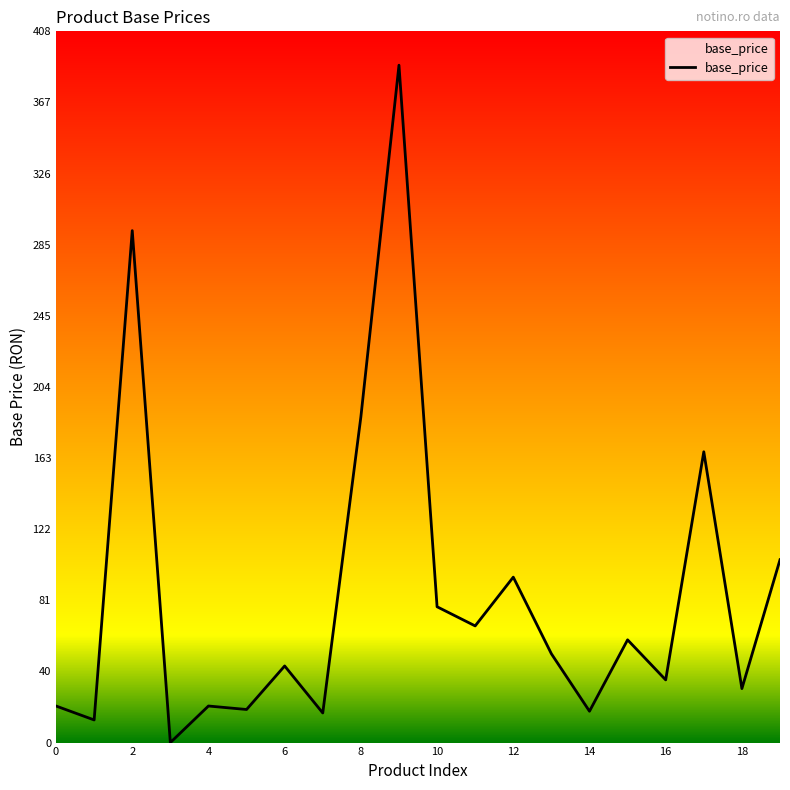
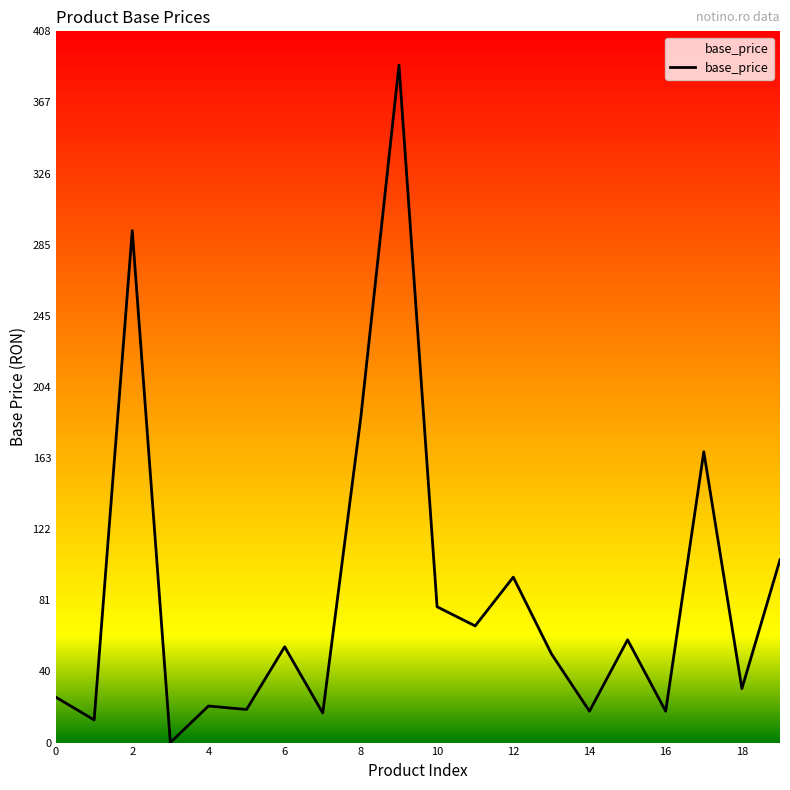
0: 21 -> 26
6: 44 -> 55
16: 36 -> 18
